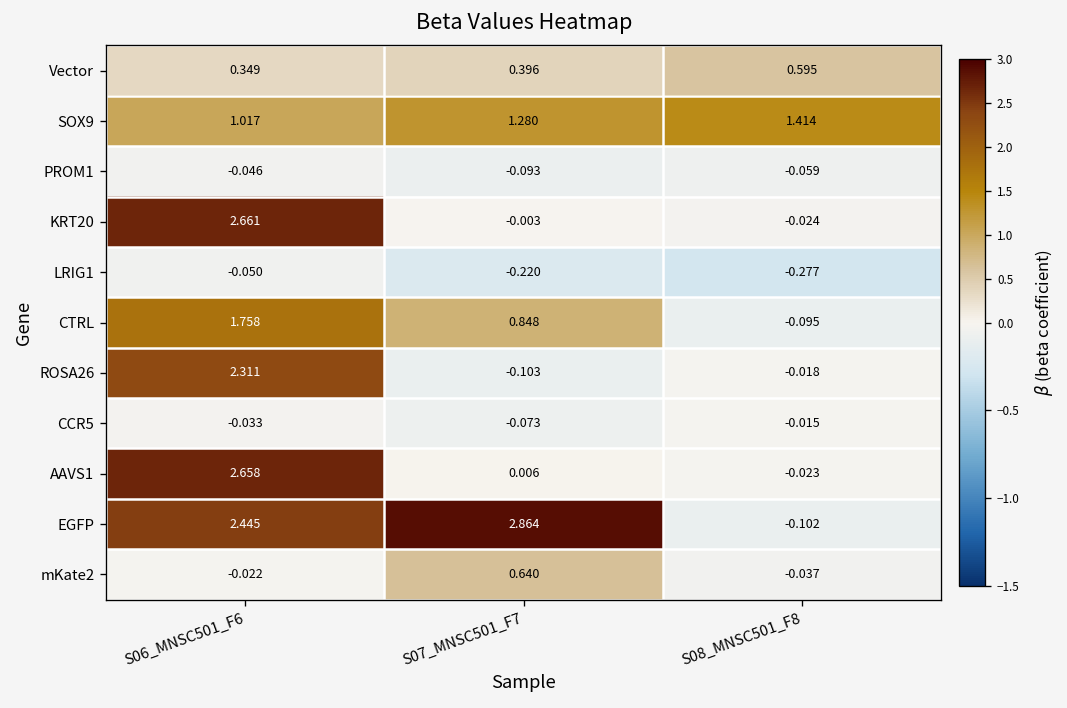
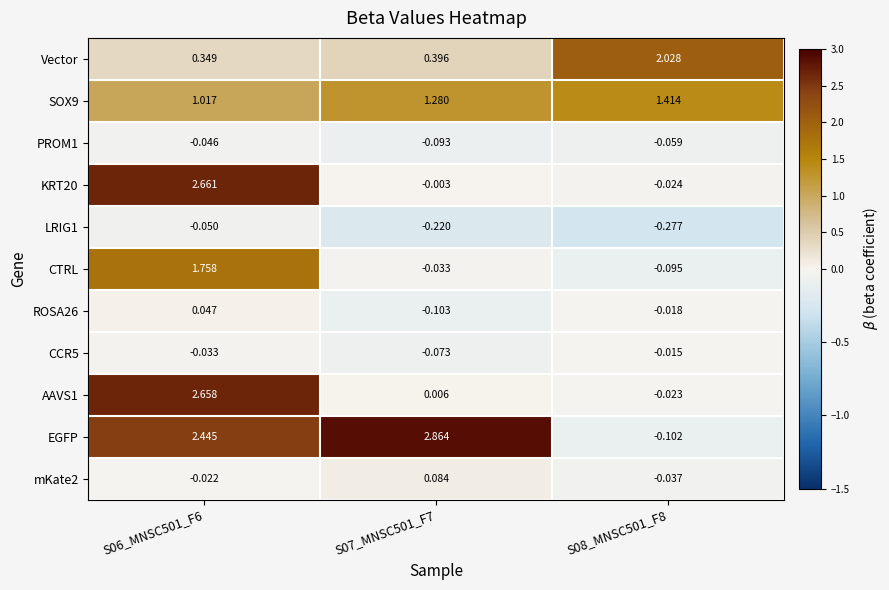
Vector, S08_MNSC501_F8: 0.595 -> 2.028
CTRL, S07_MNSC501_F7: 0.848 -> -0.033
ROSA26, S06_MNSC501_F6: 2.311 -> 0.047
mKate2, S07_MNSC501_F7: 0.640 -> 0.084
